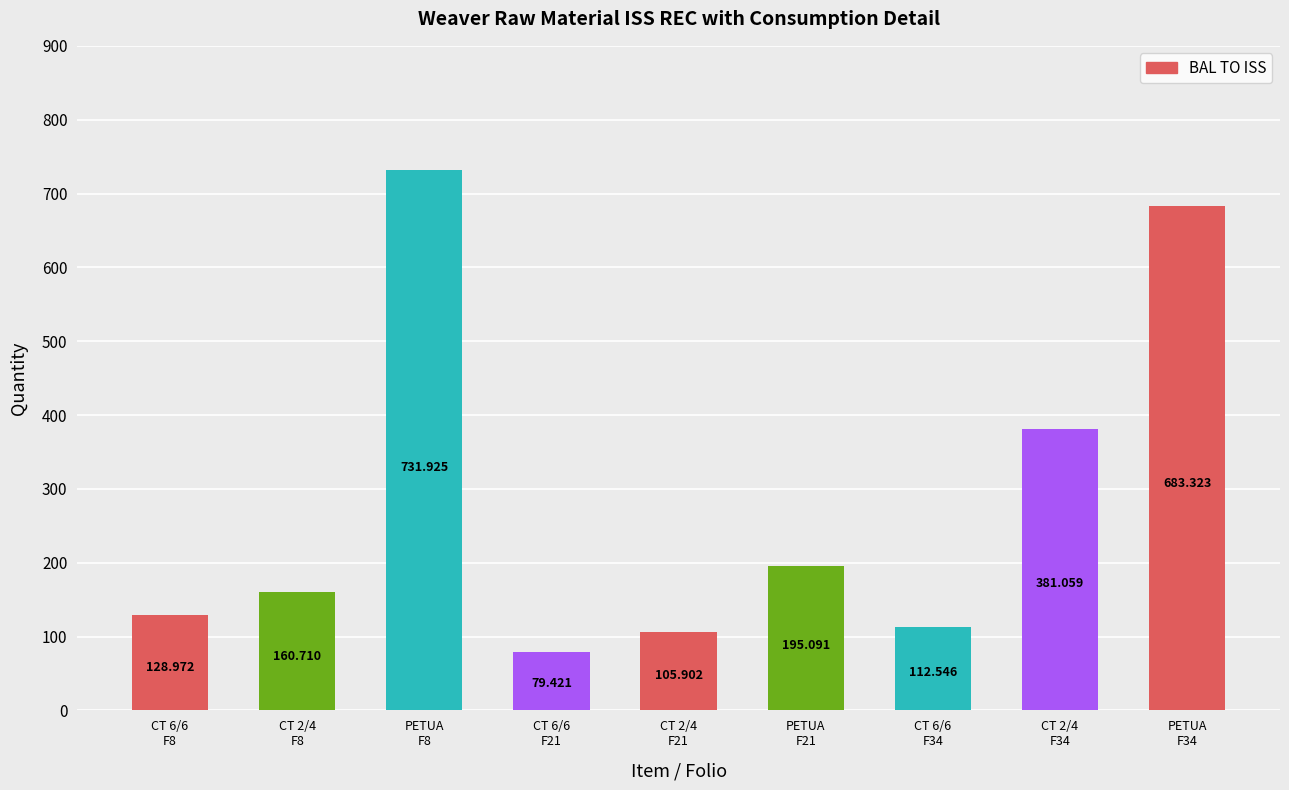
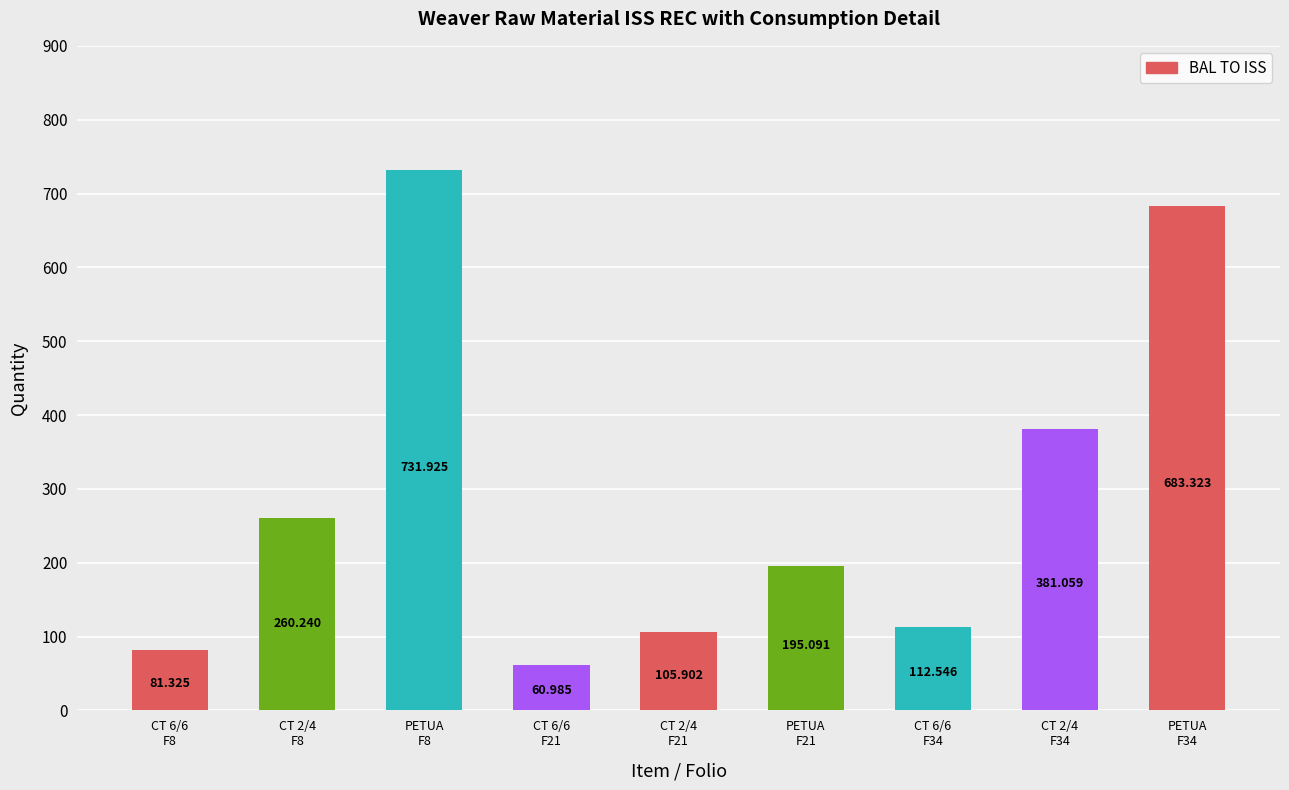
CT 6/6 F8: 128.972 -> 81.325
CT 2/4 F8: 160.710 -> 260.240
CT 6/6 F21: 79.421 -> 60.985
